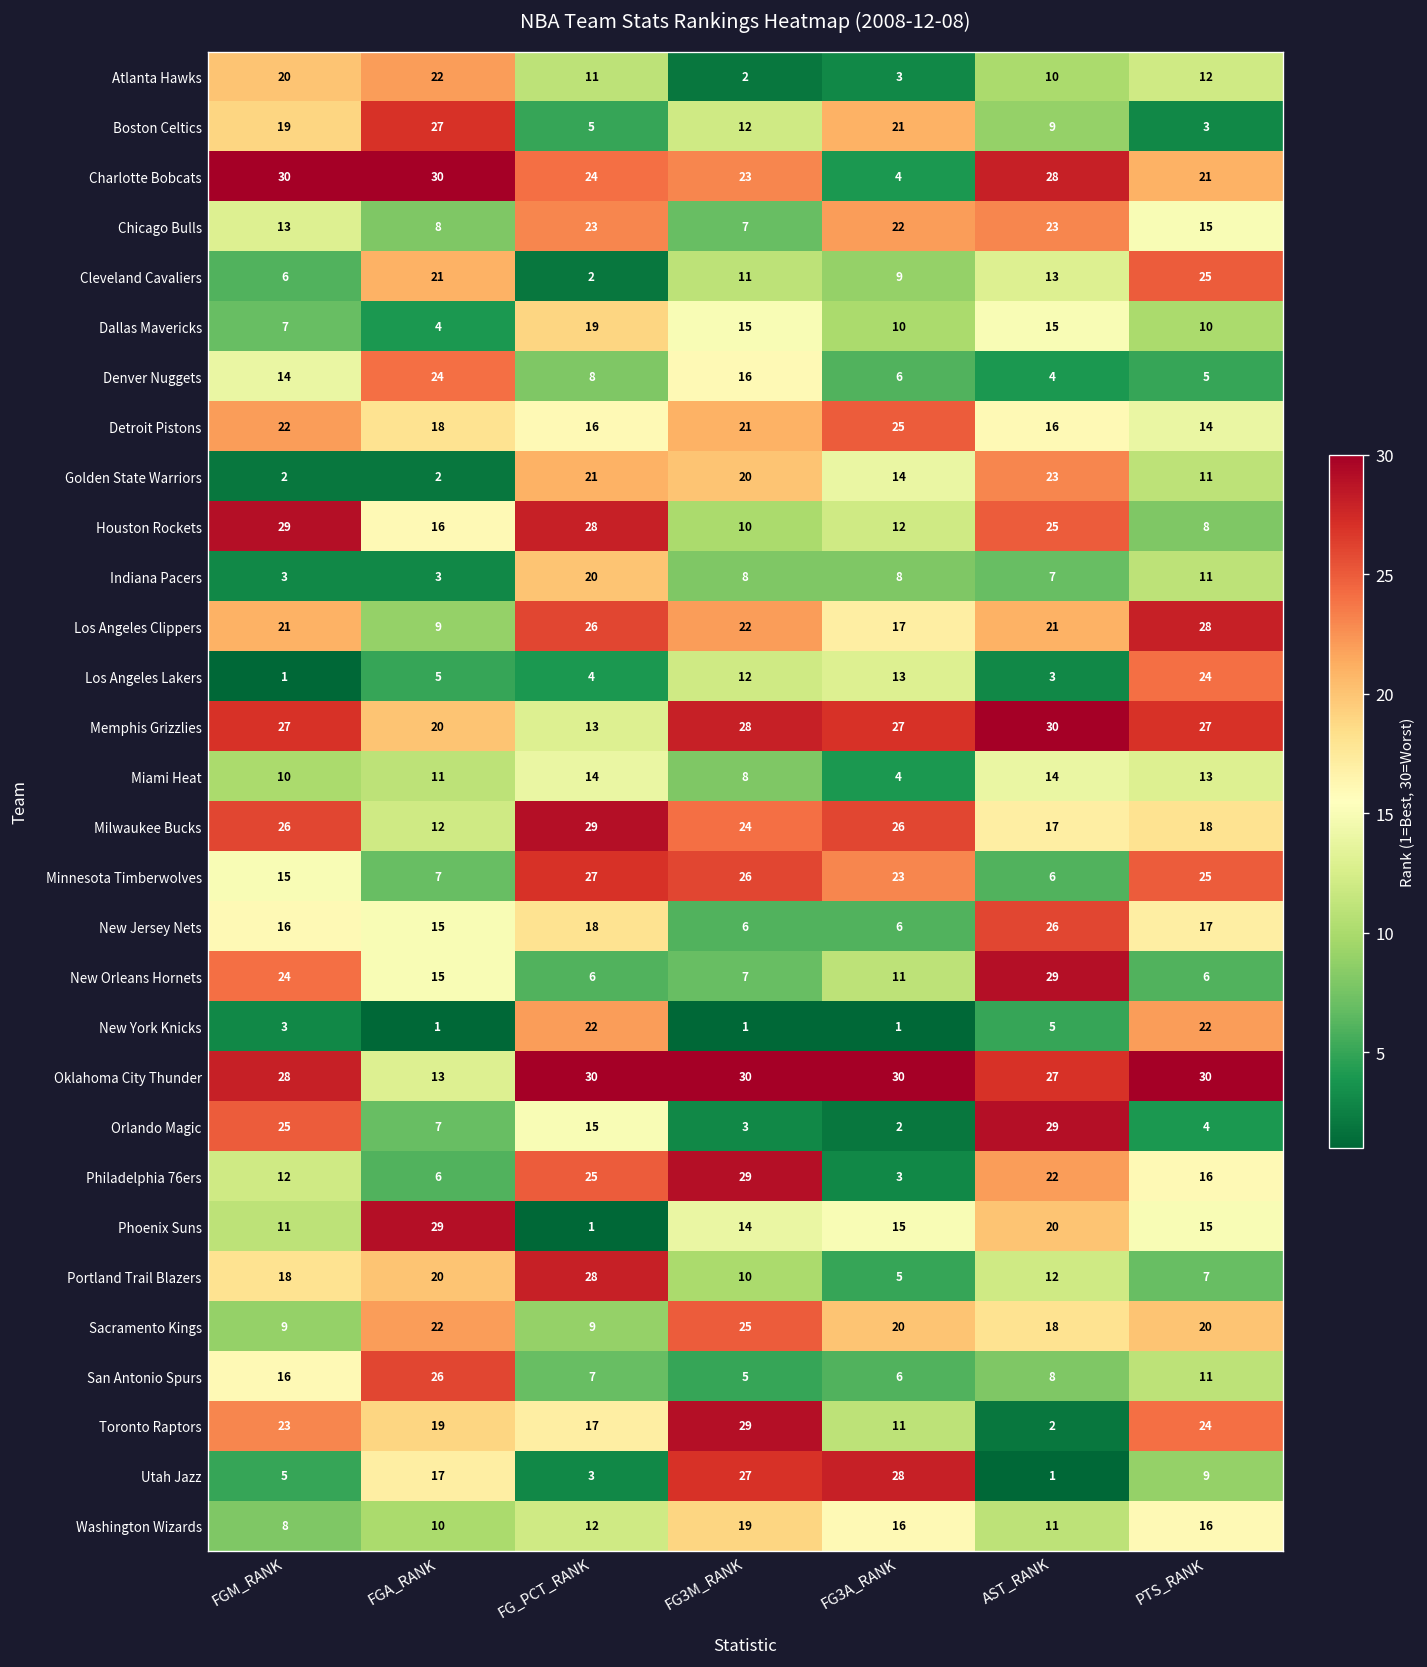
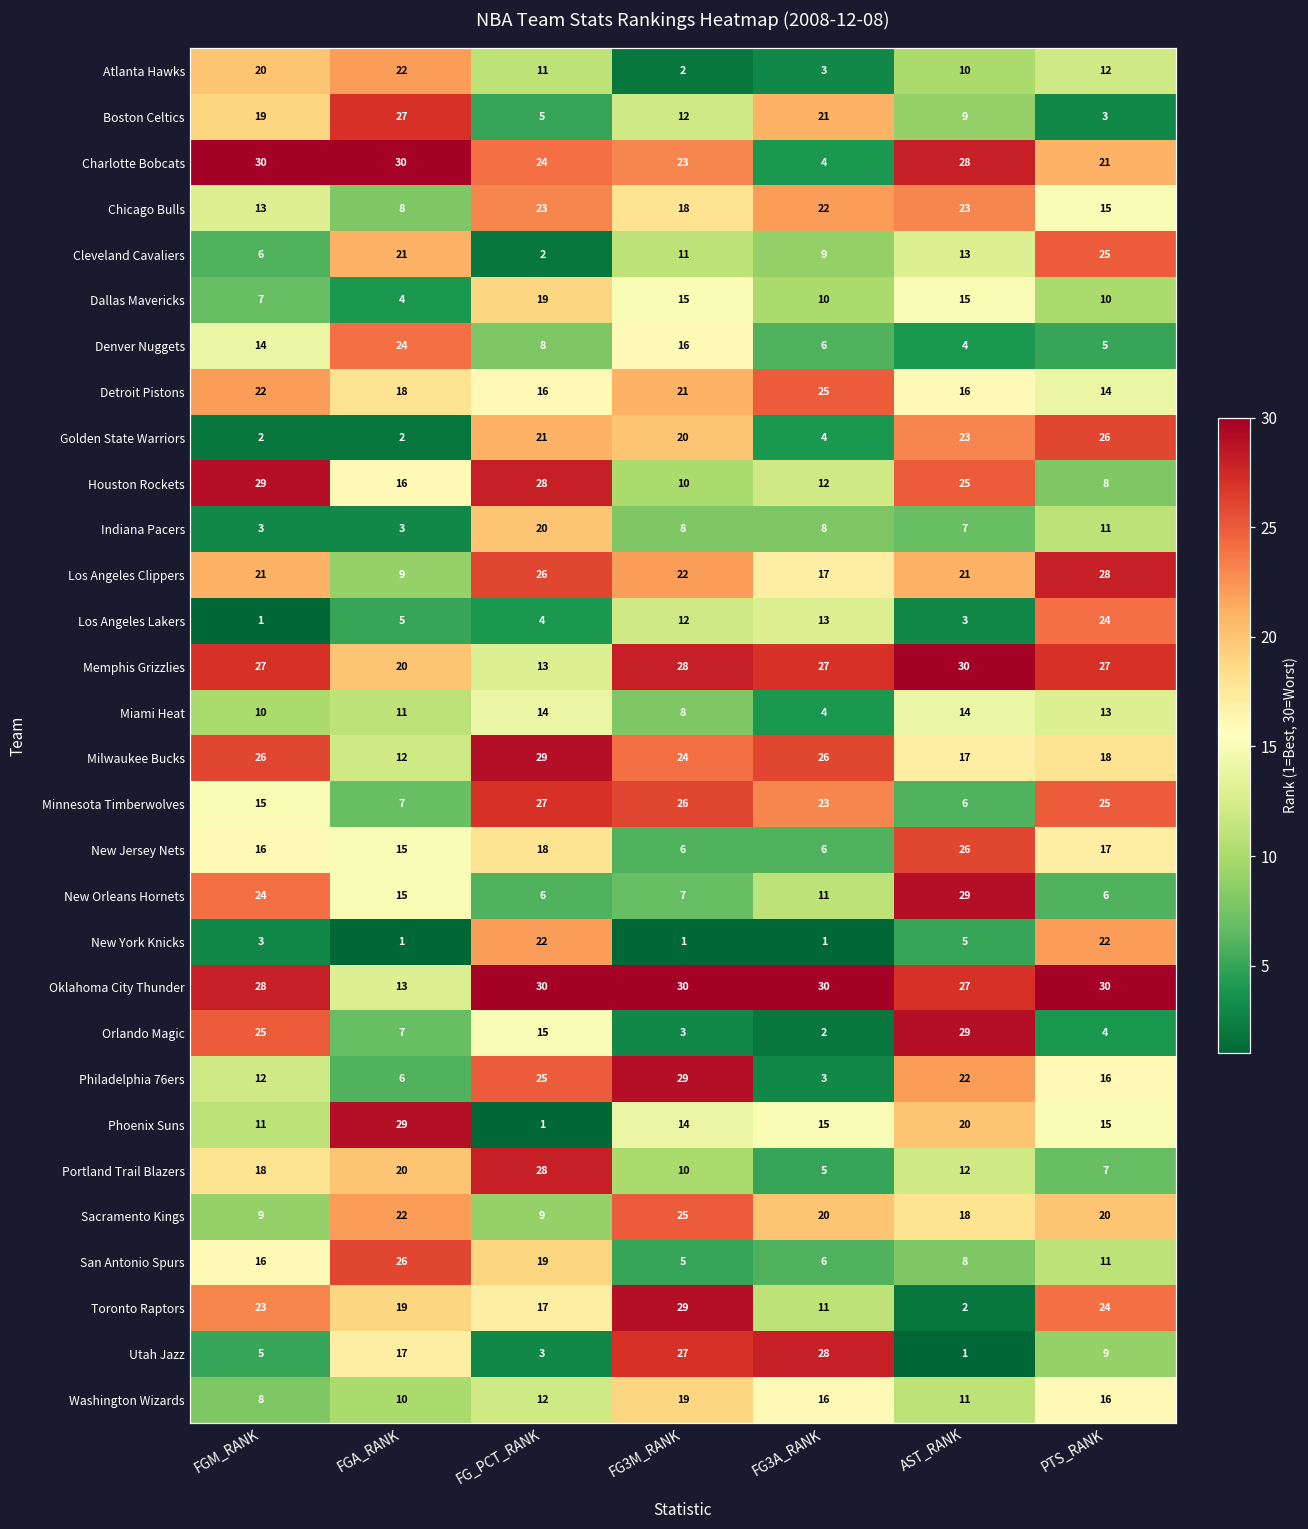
Chicago Bulls, FG3M_RANK: 7 -> 18
Golden State Warriors, FG3A_RANK: 14 -> 4
Golden State Warriors, PTS_RANK: 11 -> 26
San Antonio Spurs, FG_PCT_RANK: 7 -> 19
